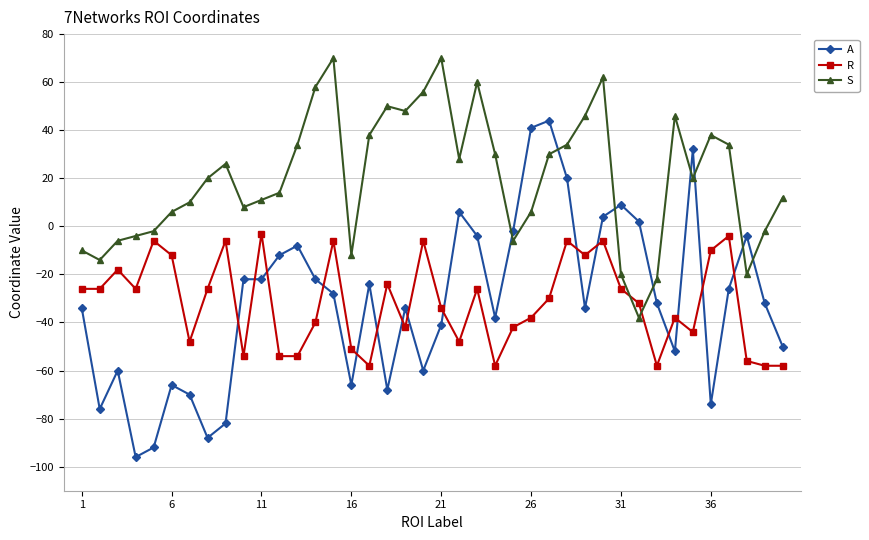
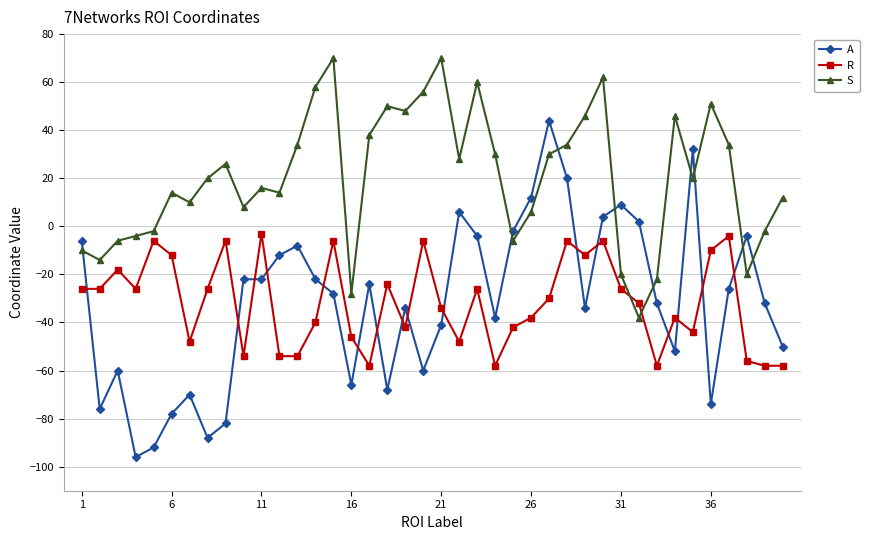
A, 1: -34 -> -6
A, 6: -66 -> -78
S, 6: 6 -> 14
S, 11: 11 -> 16
R, 16: -51 -> -46
S, 16: -12 -> -28
A, 26: 41 -> 12
S, 36: 38 -> 51
